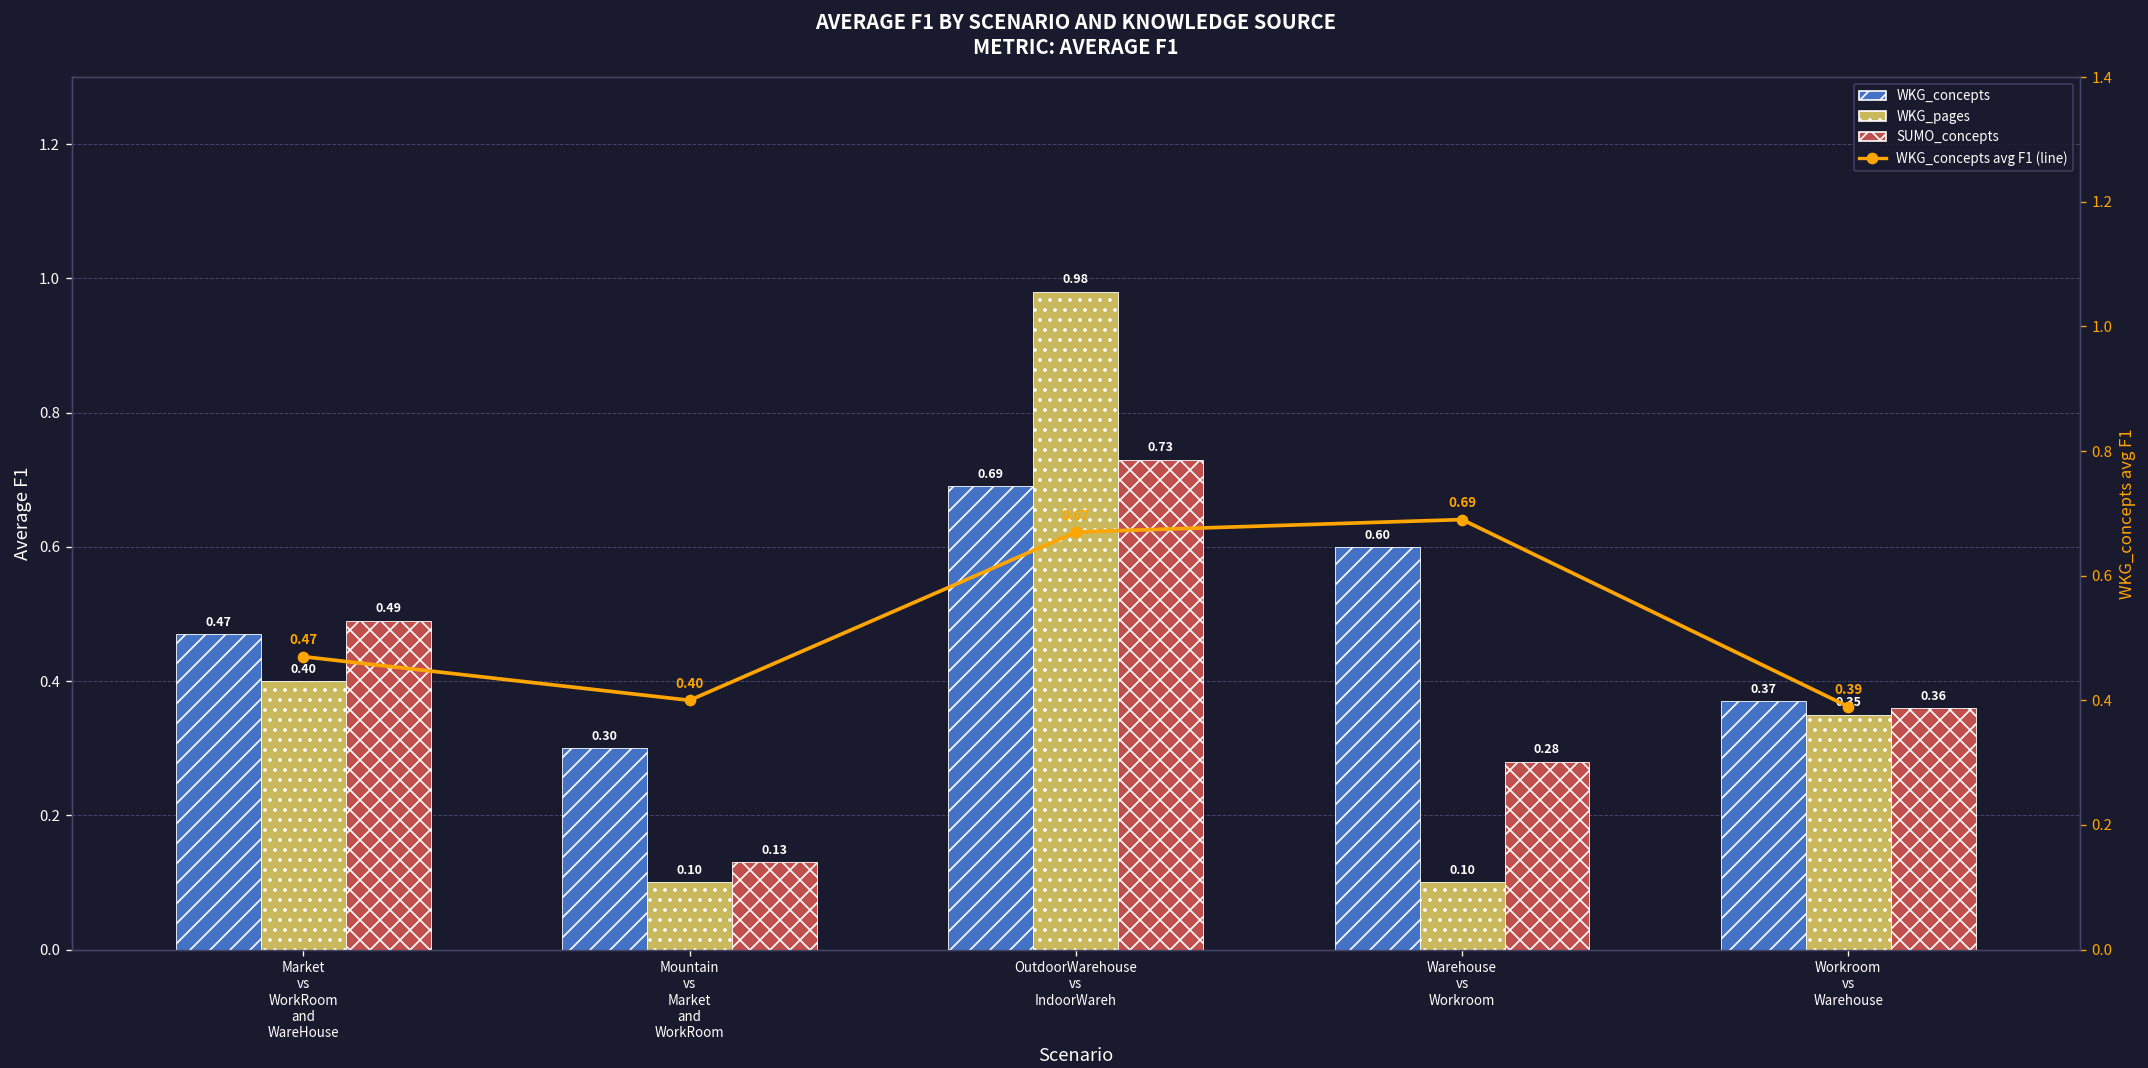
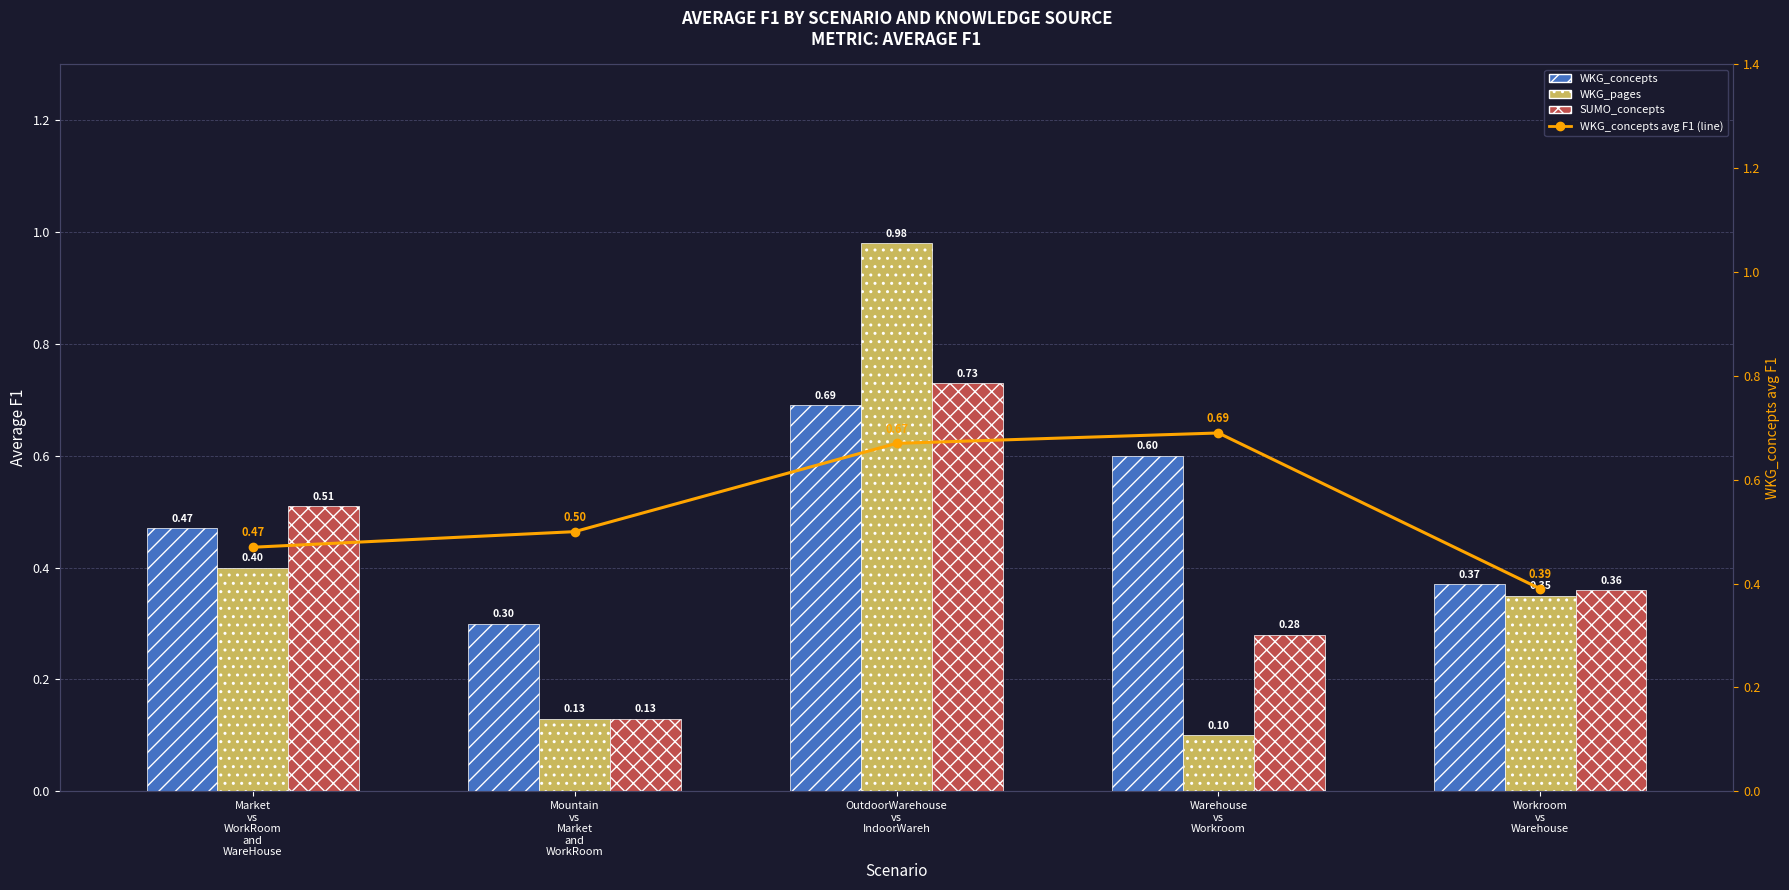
SUMO_concepts, Market vs WorkRoom and WareHouse: 0.49 -> 0.51
WKG_pages, Mountain vs Market and WorkRoom: 0.10 -> 0.13
WKG_concepts avg F1 (line), Mountain vs Market and WorkRoom: 0.40 -> 0.50
